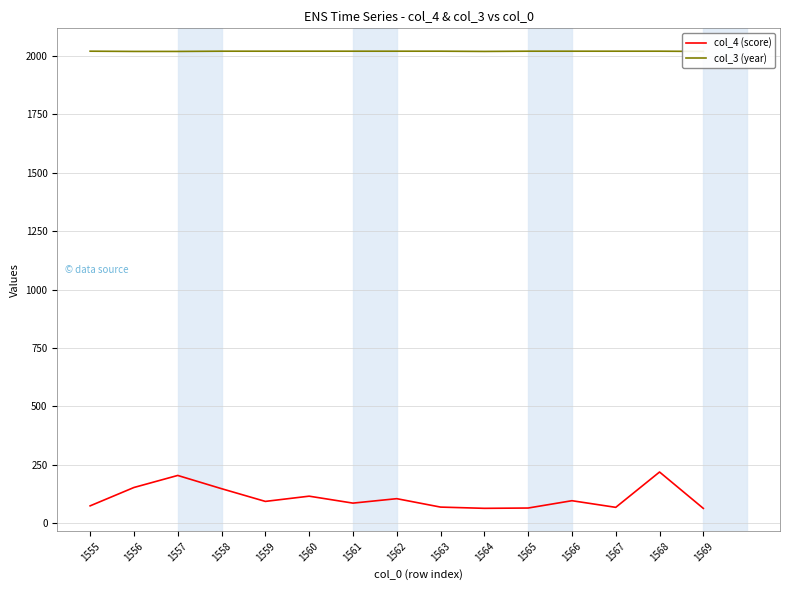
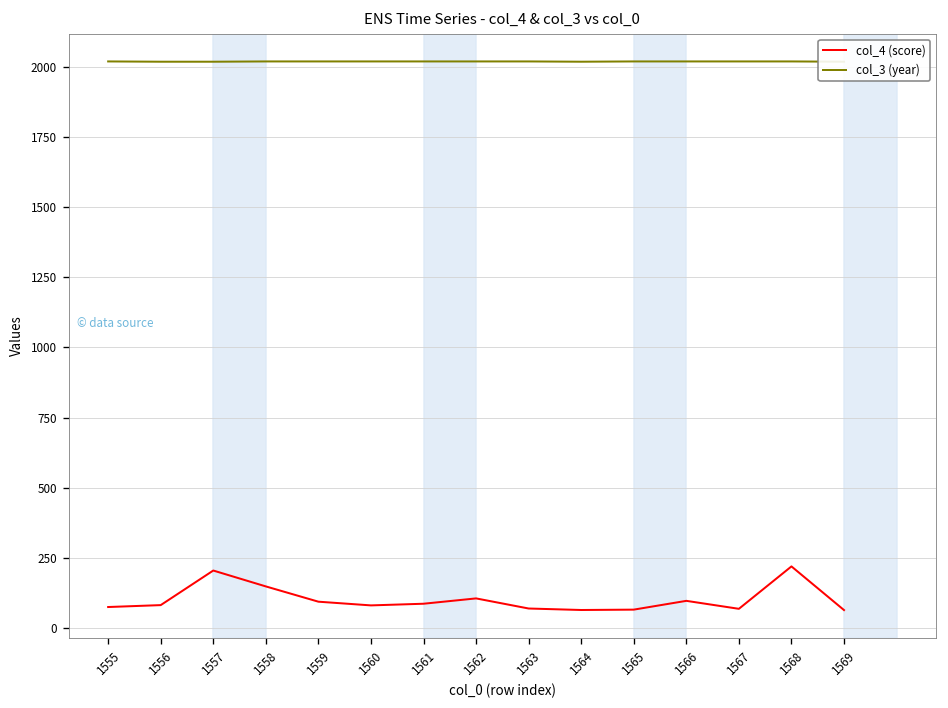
col_4 (score), 1556: 150 -> 80
col_4 (score), 1560: 120 -> 80
